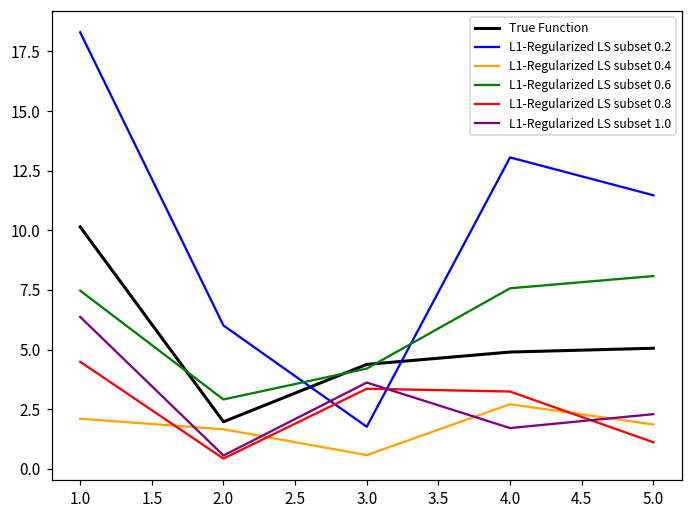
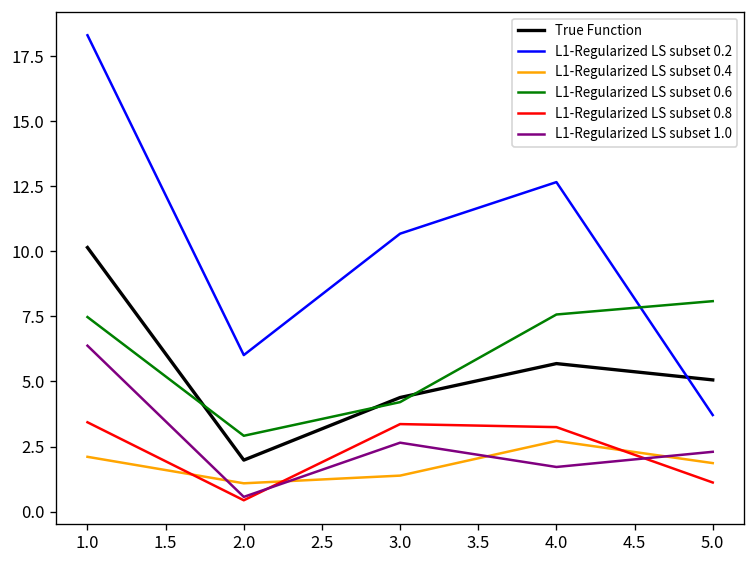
L1-Regularized LS subset 0.8, 1.0: 4.5 -> 3.4
L1-Regularized LS subset 0.4, 2.0: 1.7 -> 1.1
L1-Regularized LS subset 0.2, 3.0: 1.8 -> 10.7
L1-Regularized LS subset 0.4, 3.0: 0.6 -> 1.4
L1-Regularized LS subset 1.0, 3.0: 3.6 -> 2.6
True Function, 4.0: 4.9 -> 5.7
L1-Regularized LS subset 0.2, 4.0: 13.1 -> 12.7
L1-Regularized LS subset 0.2, 5.0: 11.5 -> 3.7
